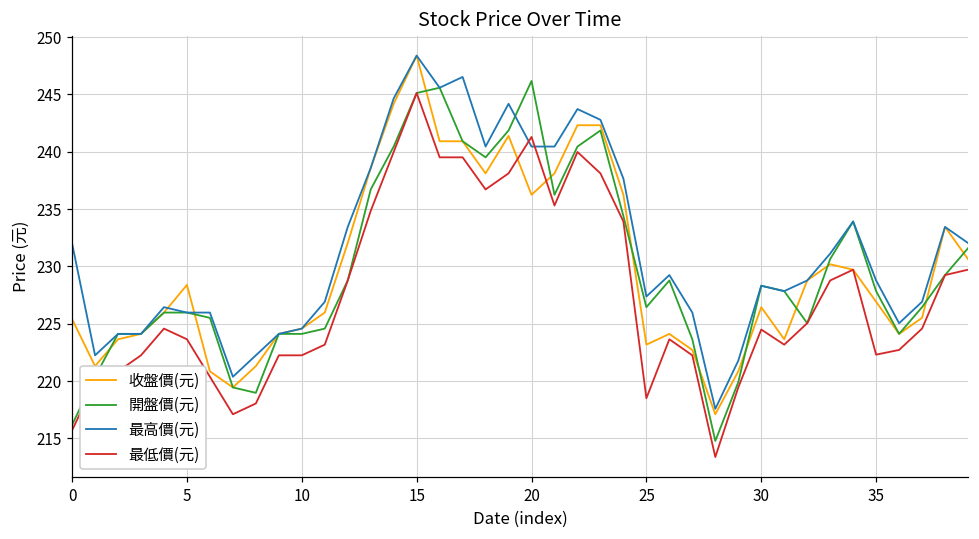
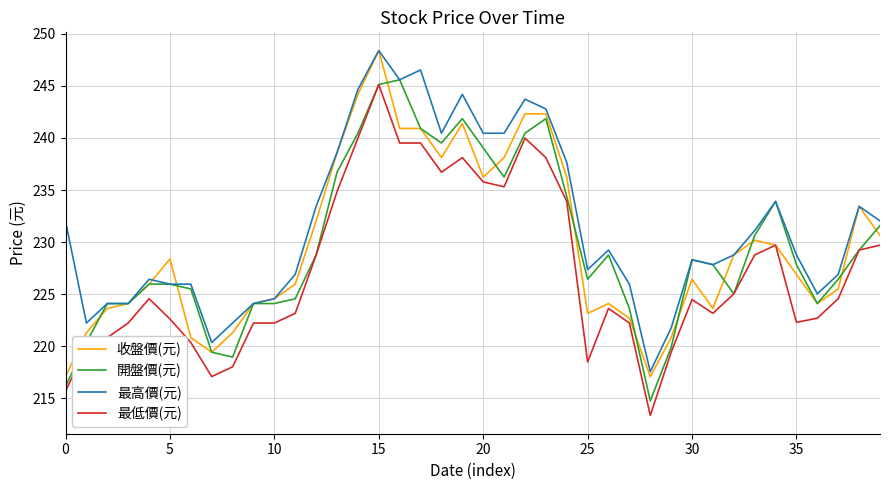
收盤價(元), 0: 225.4 -> 217.1
最低價(元), 5: 223.6 -> 222.6
開盤價(元), 20: 246.2 -> 239.1
最低價(元), 20: 241.3 -> 235.8
